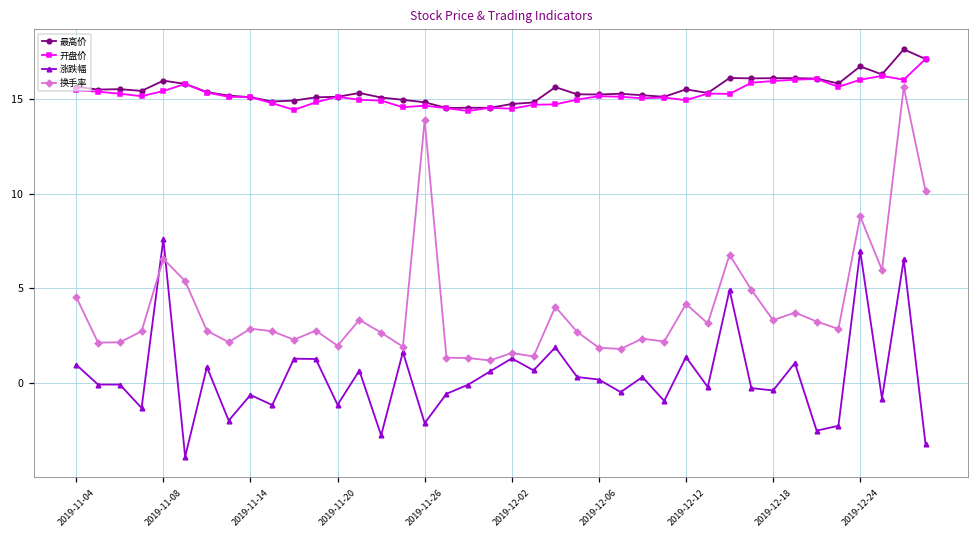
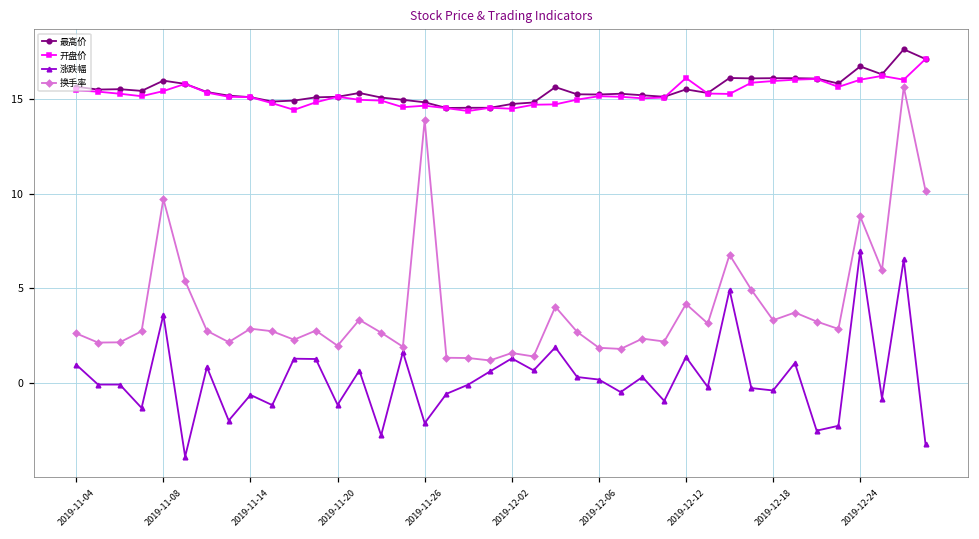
换手率, 2019-11-04: 4.5 -> 2.6
涨跌幅, 2019-11-08: 7.6 -> 3.6
换手率, 2019-11-08: 6.6 -> 9.7
开盘价, 2019-12-12: 14.9 -> 16.1
